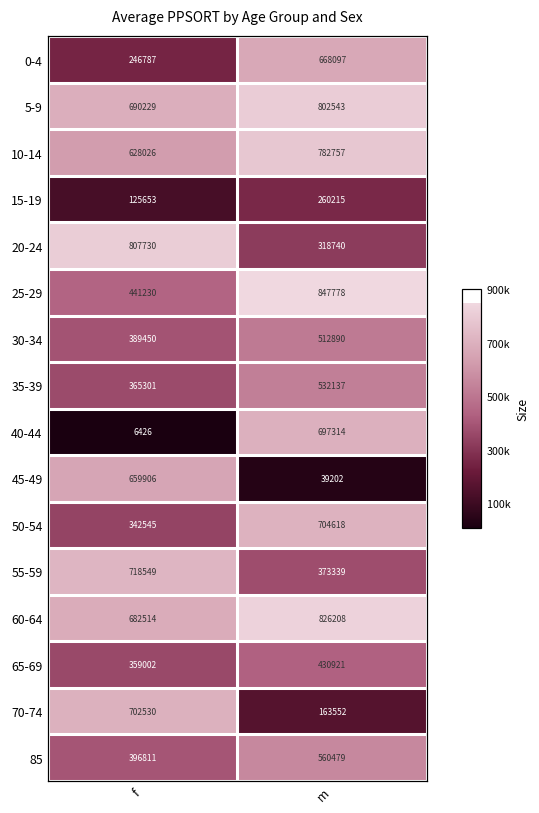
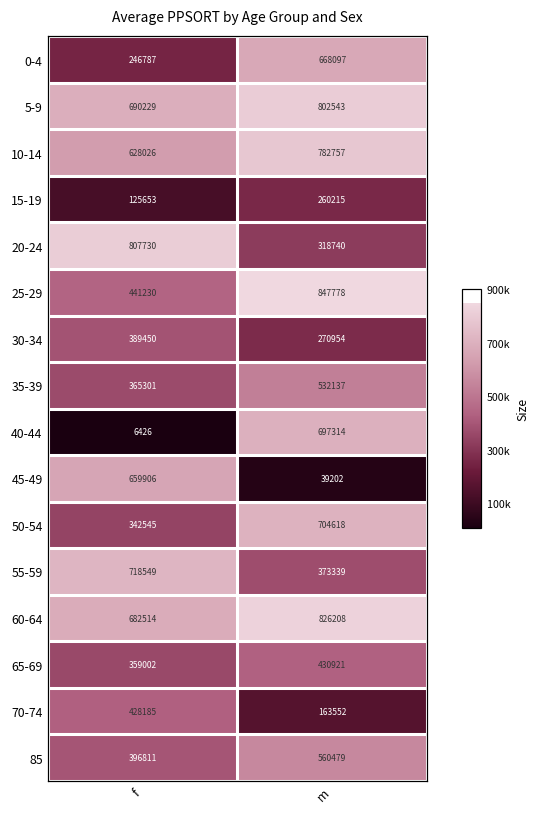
30-34, m: 512890 -> 270954
70-74, f: 702530 -> 428185
